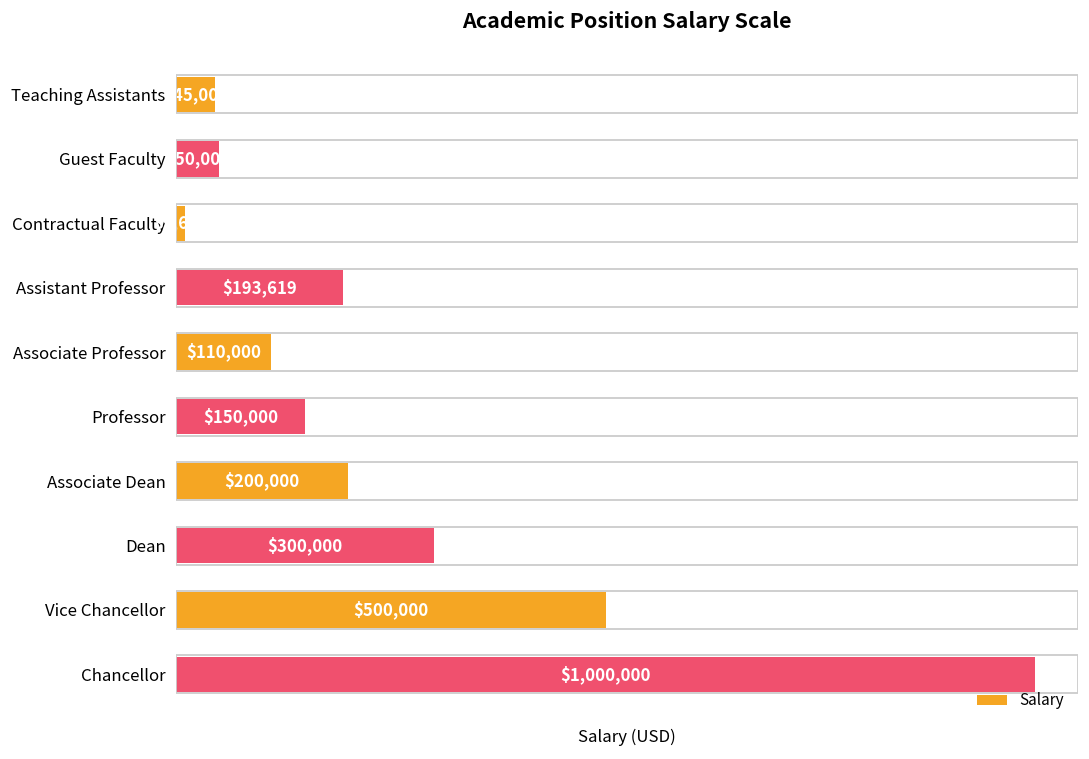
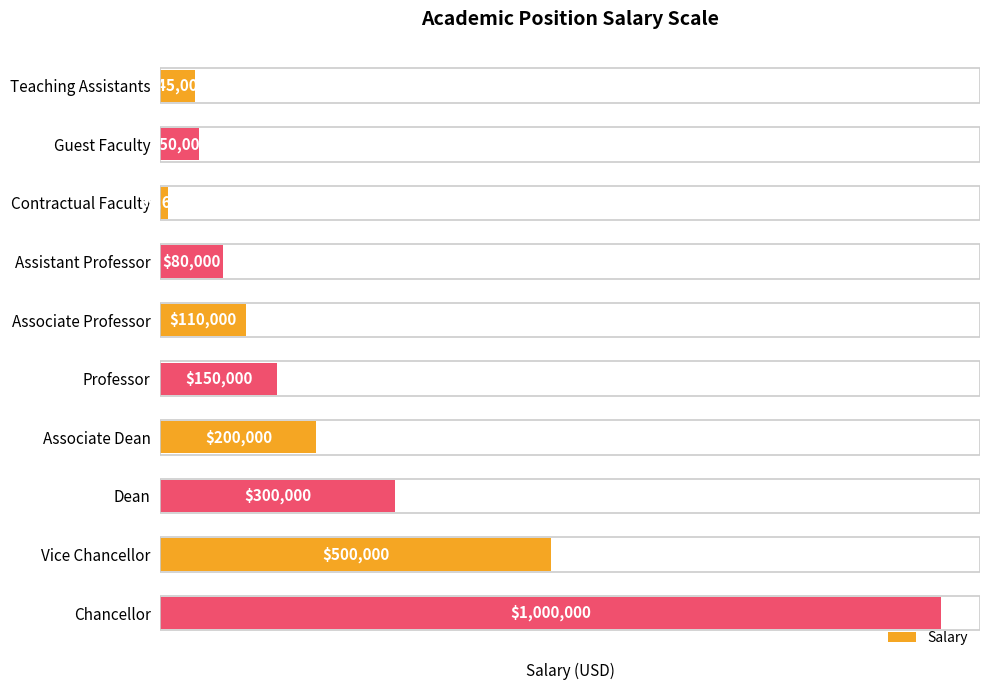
Assistant Professor: $193,619 -> $80,000
